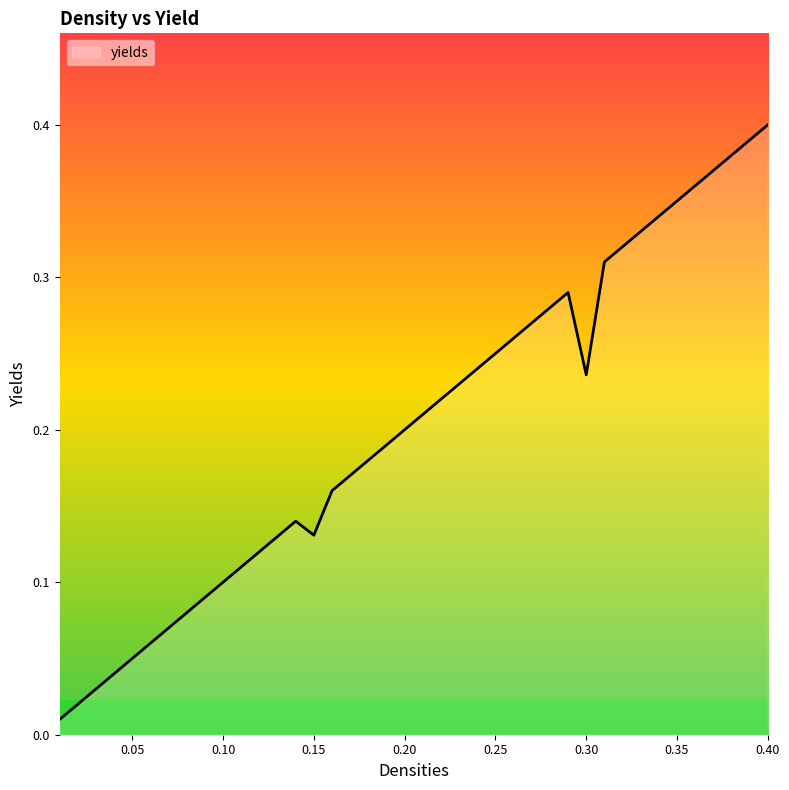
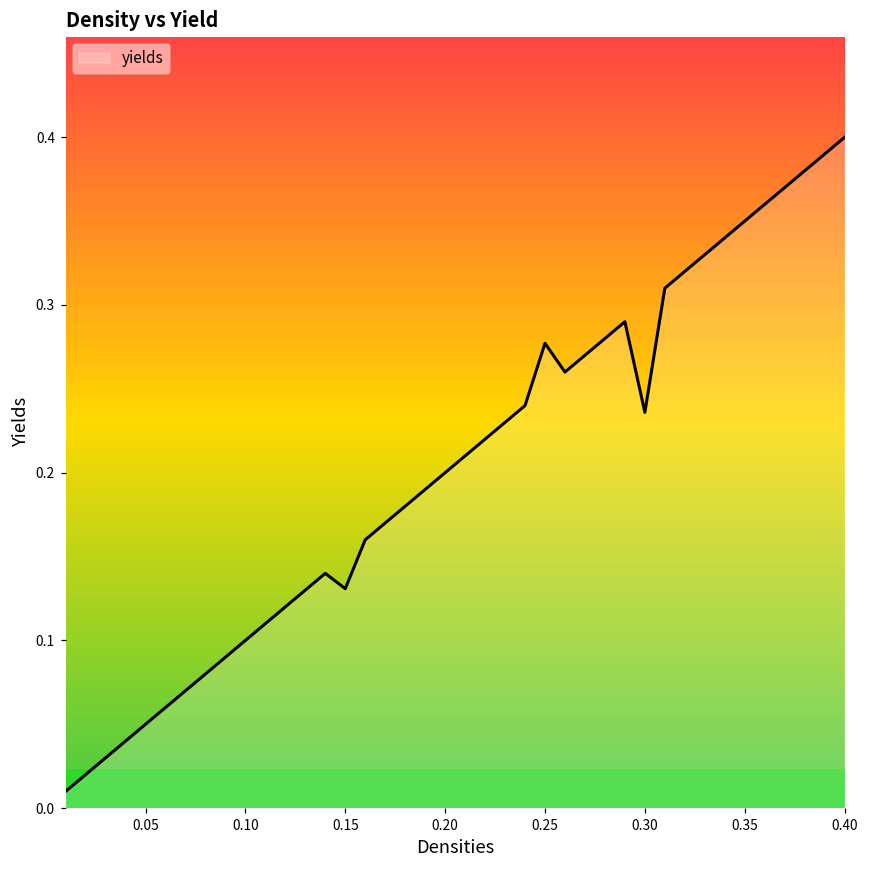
0.25: 0.250 -> 0.277
